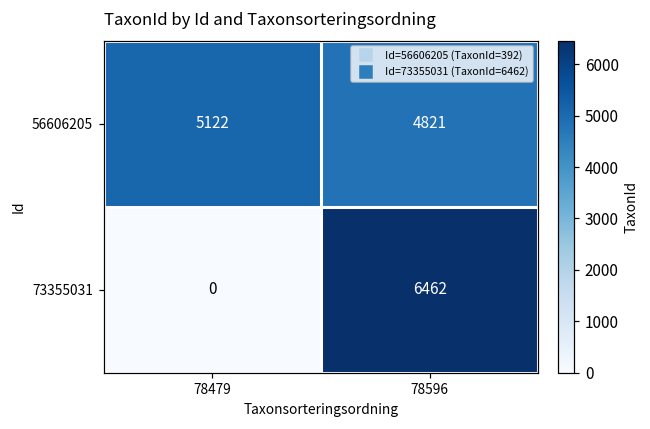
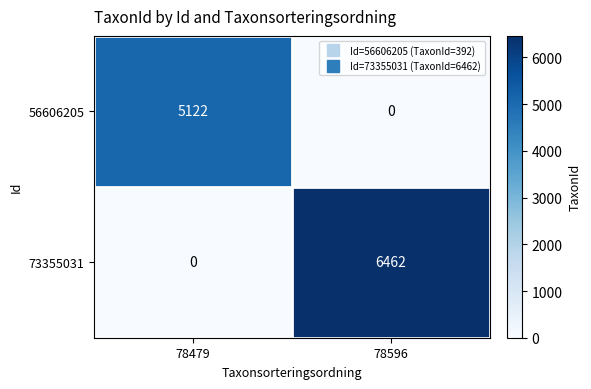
56606205, 78596: 4821 -> 0
